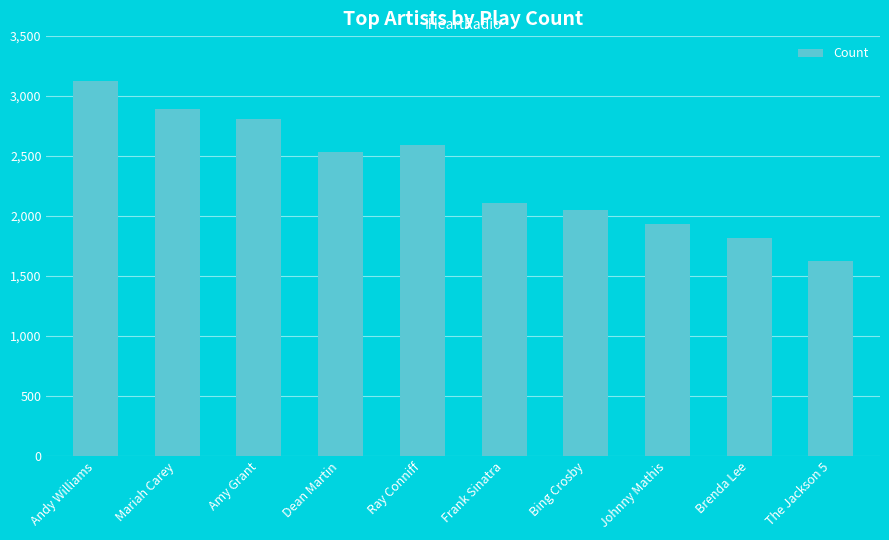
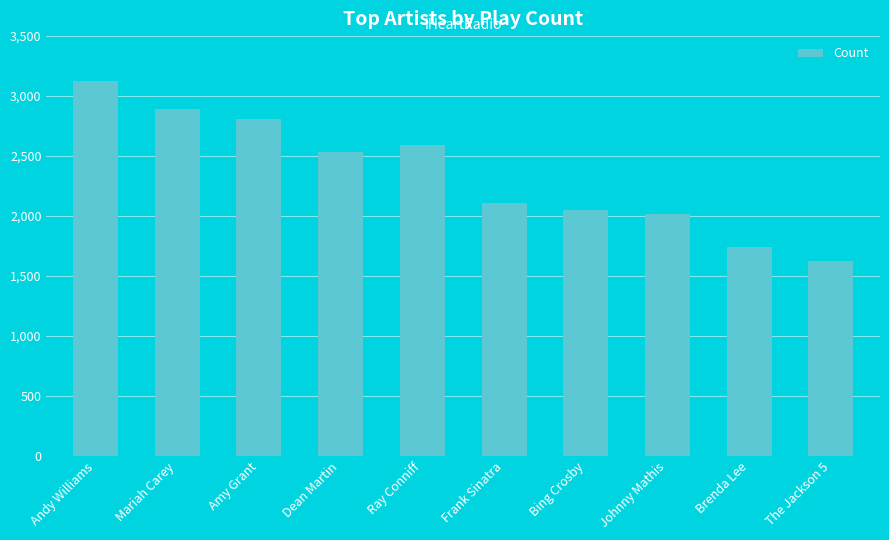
Johnny Mathis: 1,940 -> 2,020
Brenda Lee: 1,820 -> 1,740
